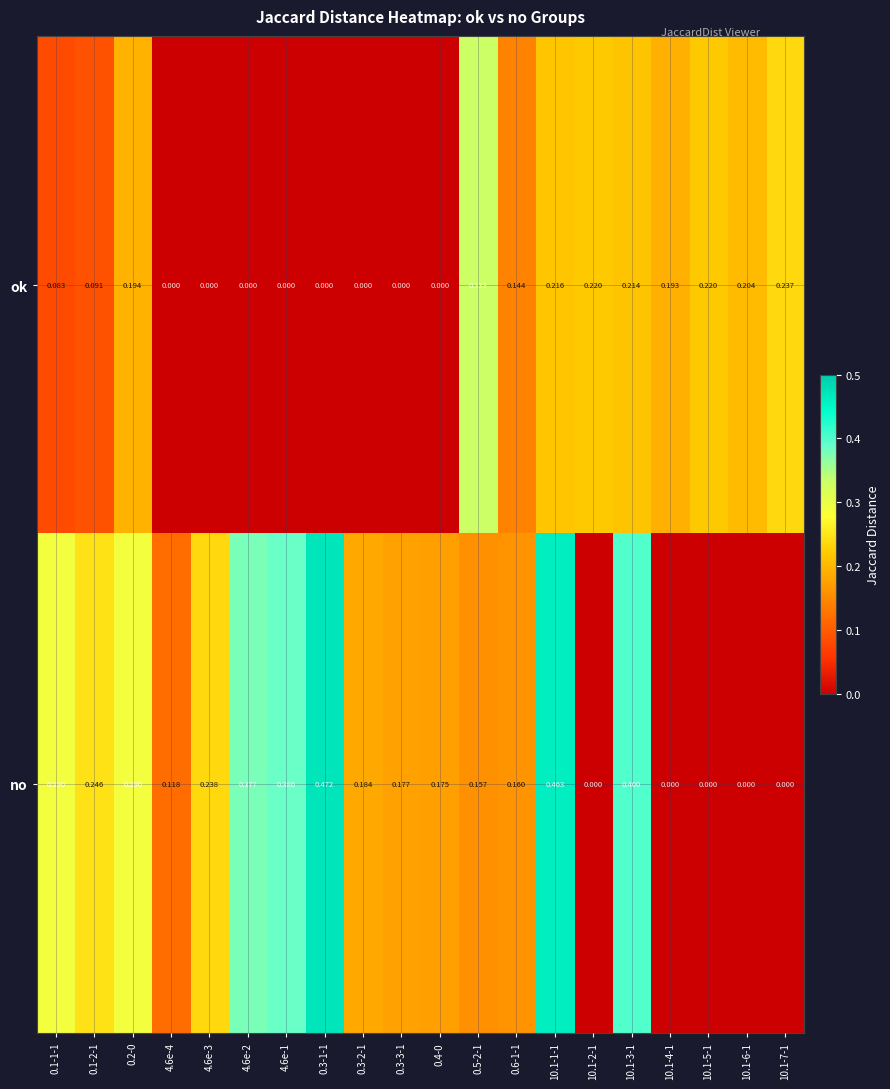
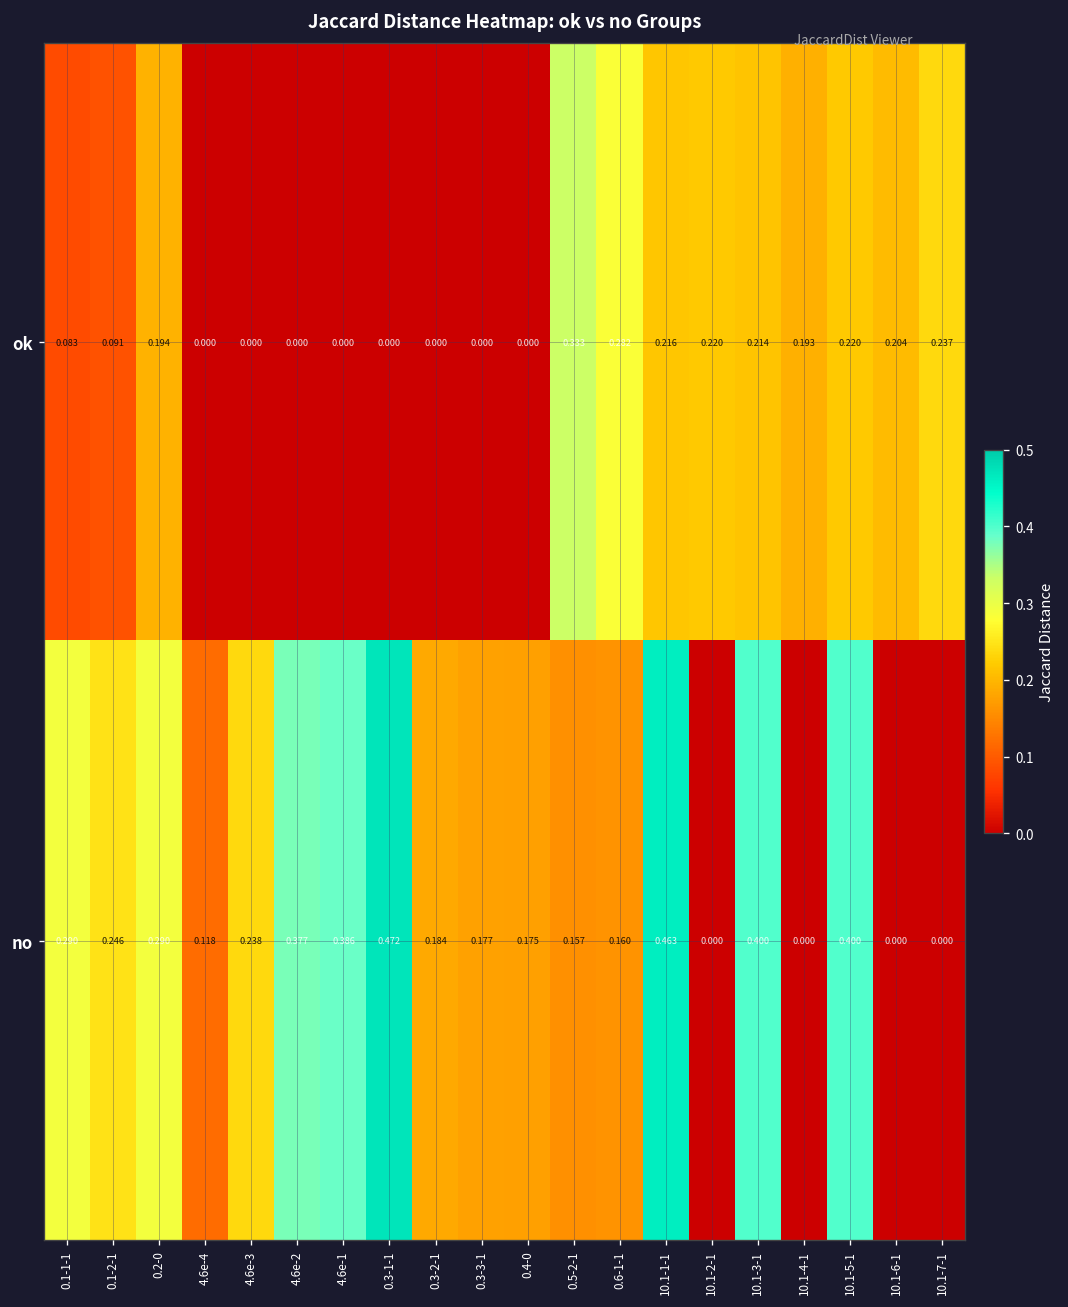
ok, 0.6-1-1: 0.144 -> 0.282
no, 10.1-5-1: 0.000 -> 0.400
